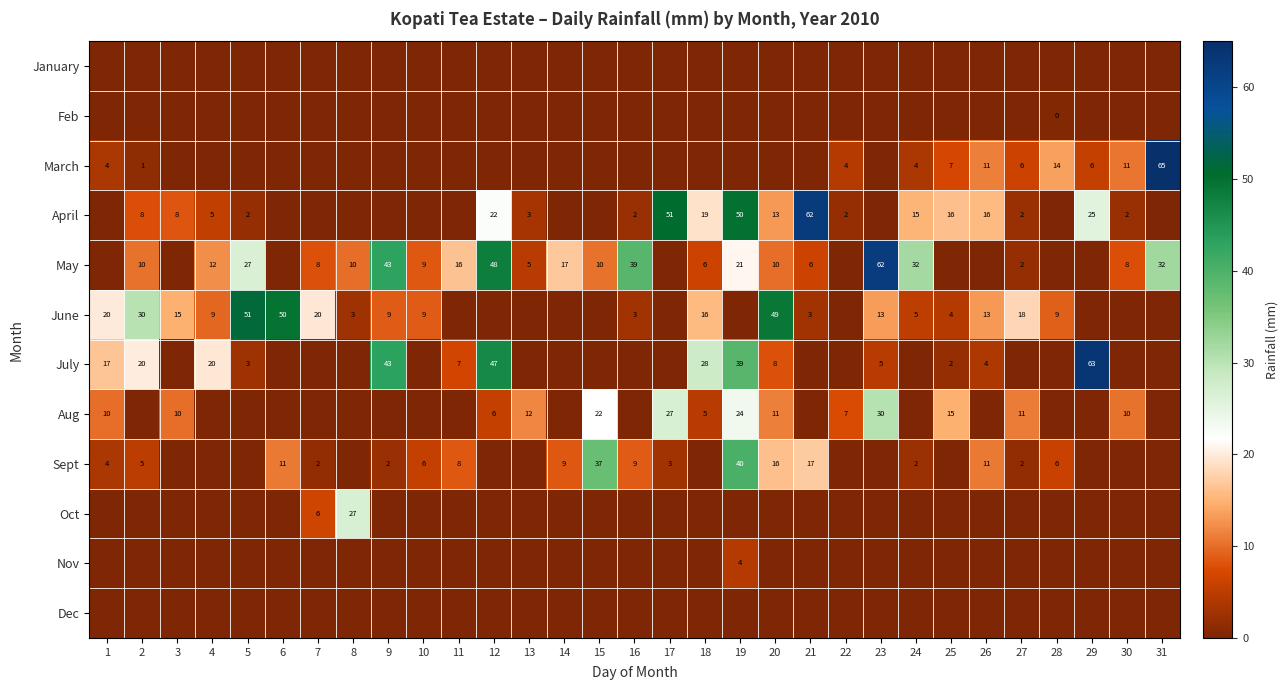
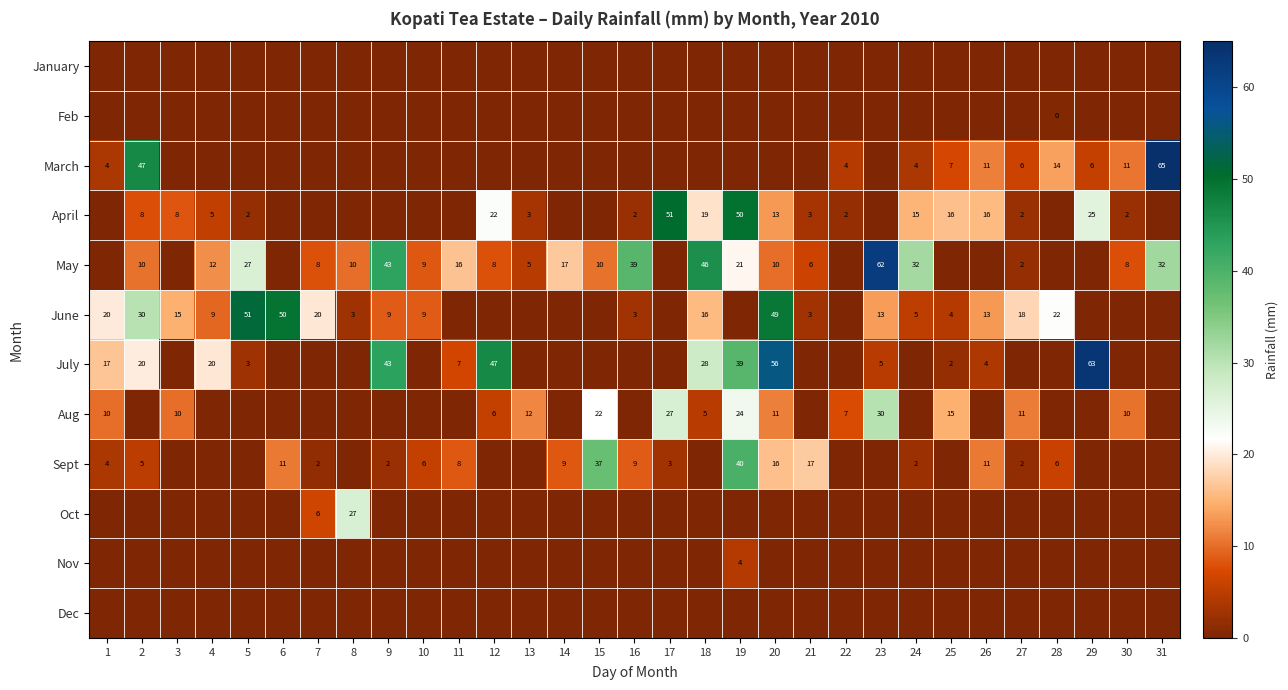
March, 2: 1 -> 47
April, 21: 62 -> 3
May, 12: 48 -> 8
May, 18: 6 -> 46
June, 28: 9 -> 22
July, 20: 8 -> 56
